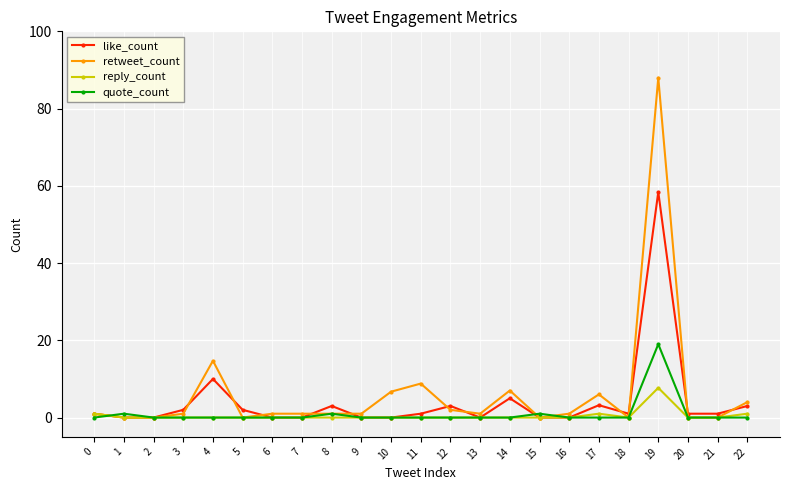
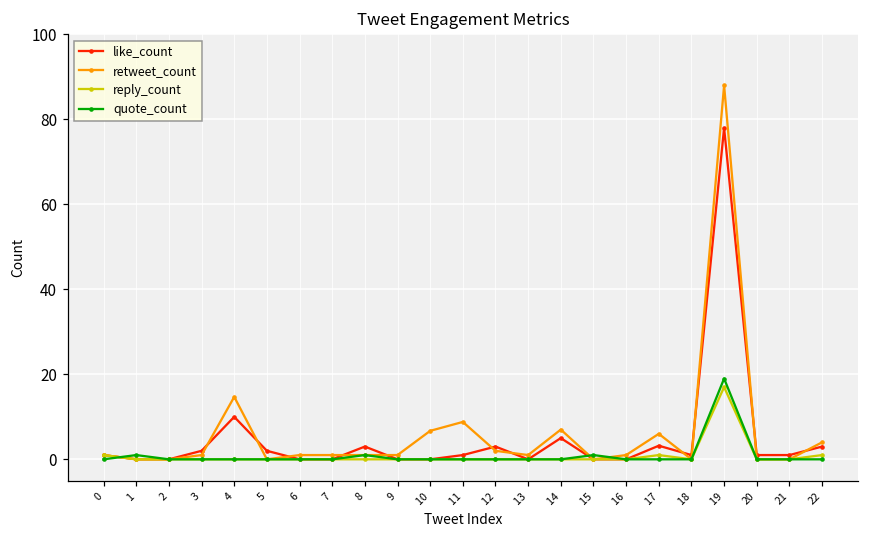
like_count, 19: 58 -> 78
reply_count, 19: 8 -> 17
